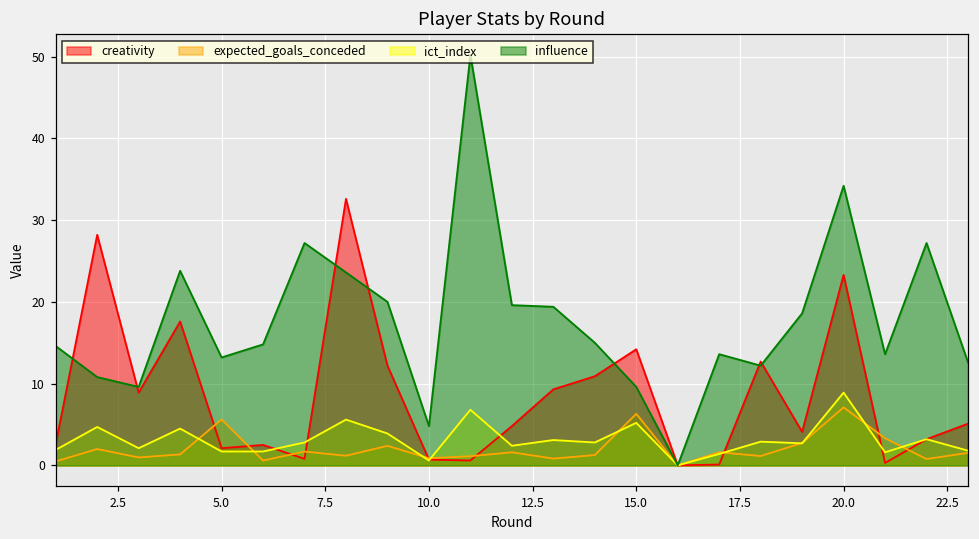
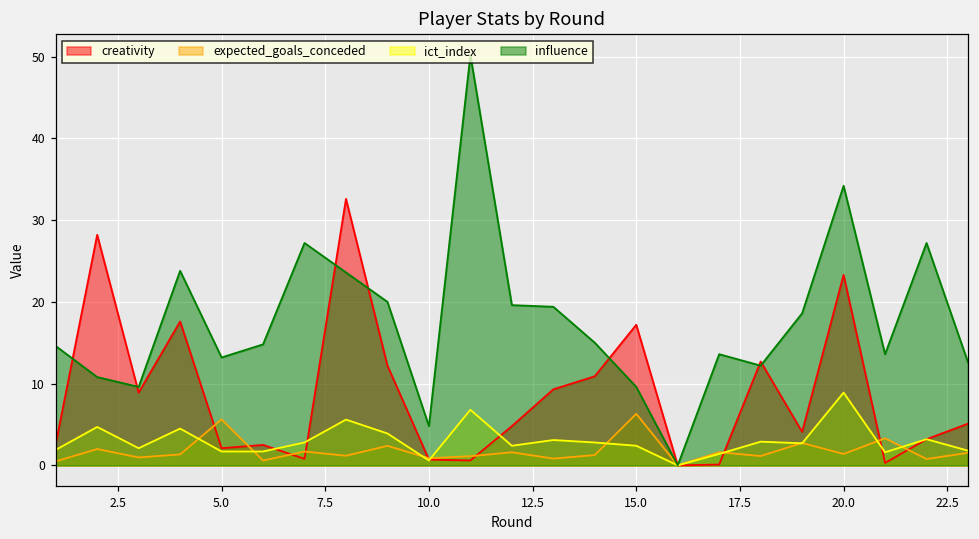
creativity, 15.0: 14 -> 17
ict_index, 15.0: 5 -> 2
expected_goals_conceded, 20.0: 7 -> 1
